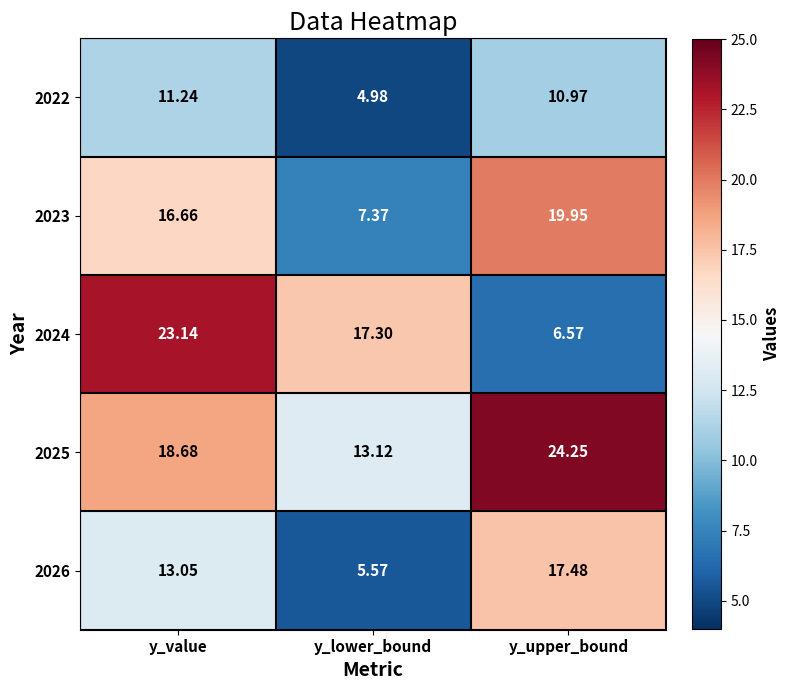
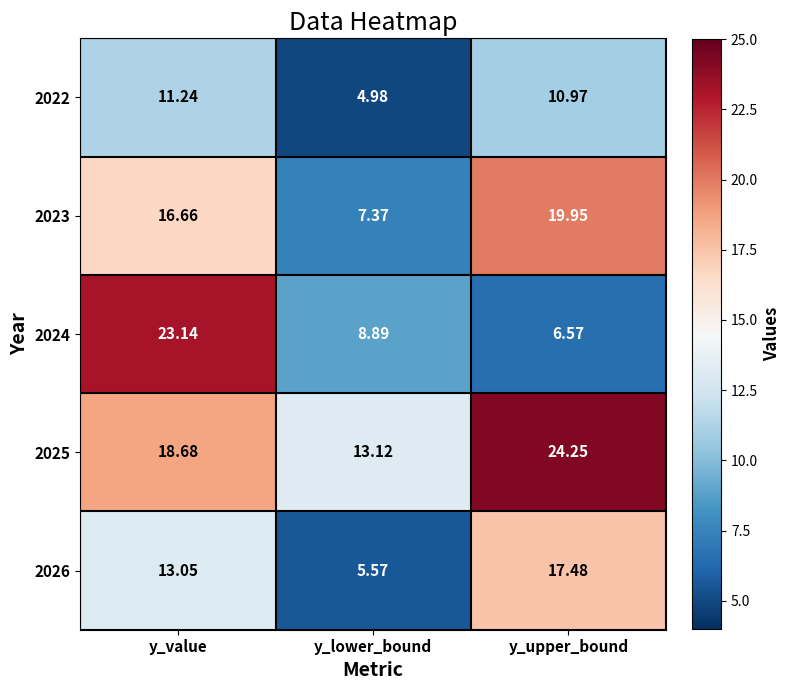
2024, y_lower_bound: 17.30 -> 8.89
